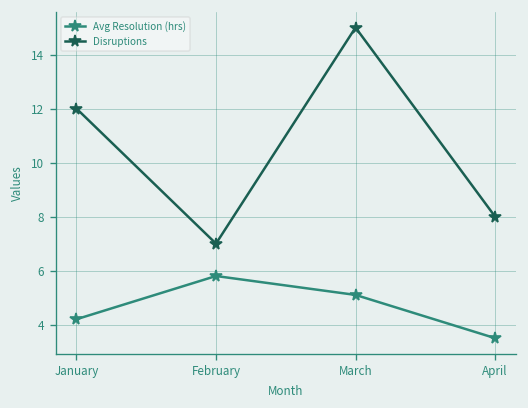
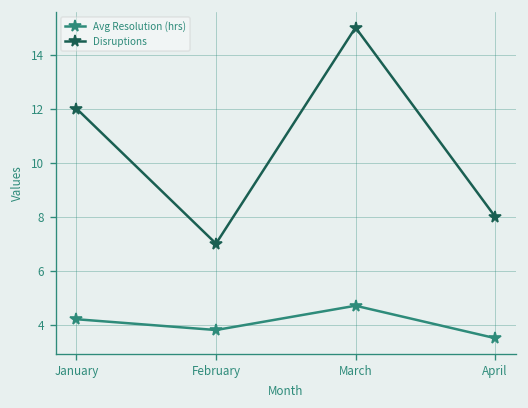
Avg Resolution (hrs), February: 5.8 -> 3.8
Avg Resolution (hrs), March: 5.1 -> 4.7
